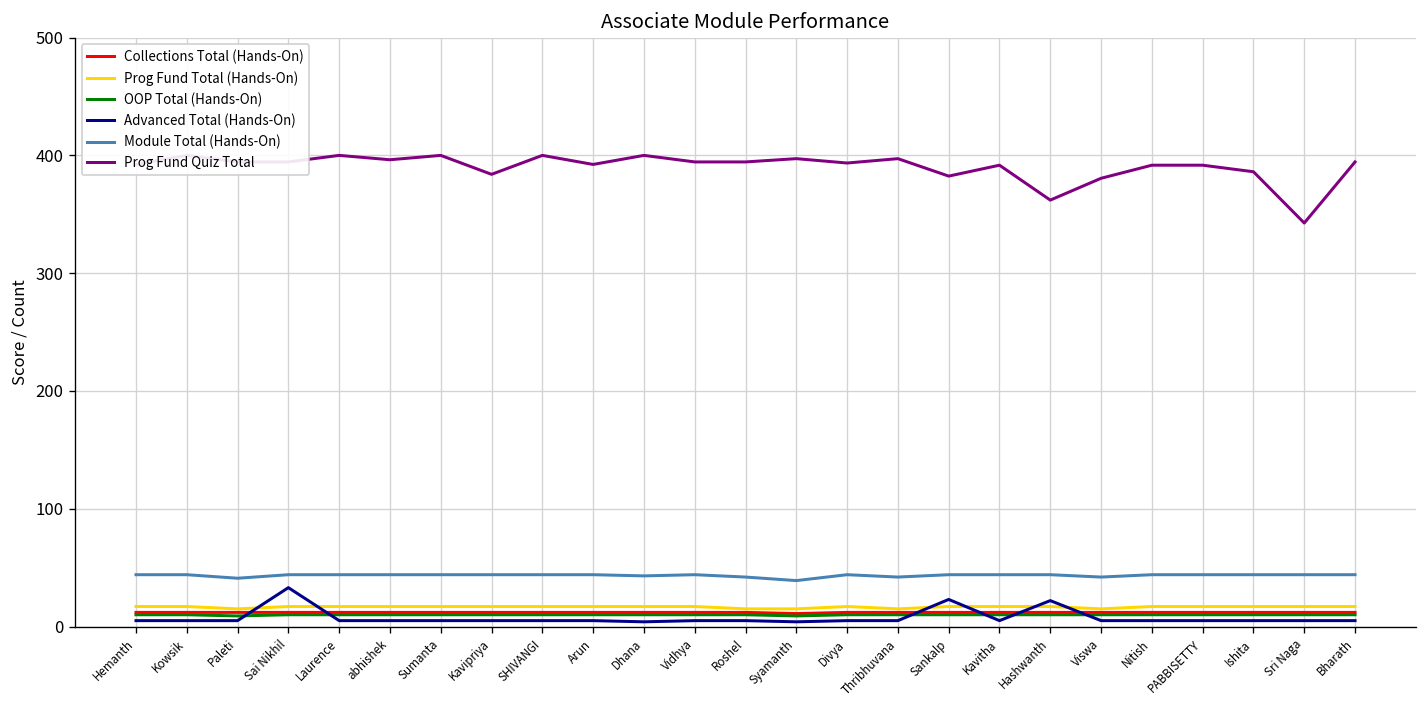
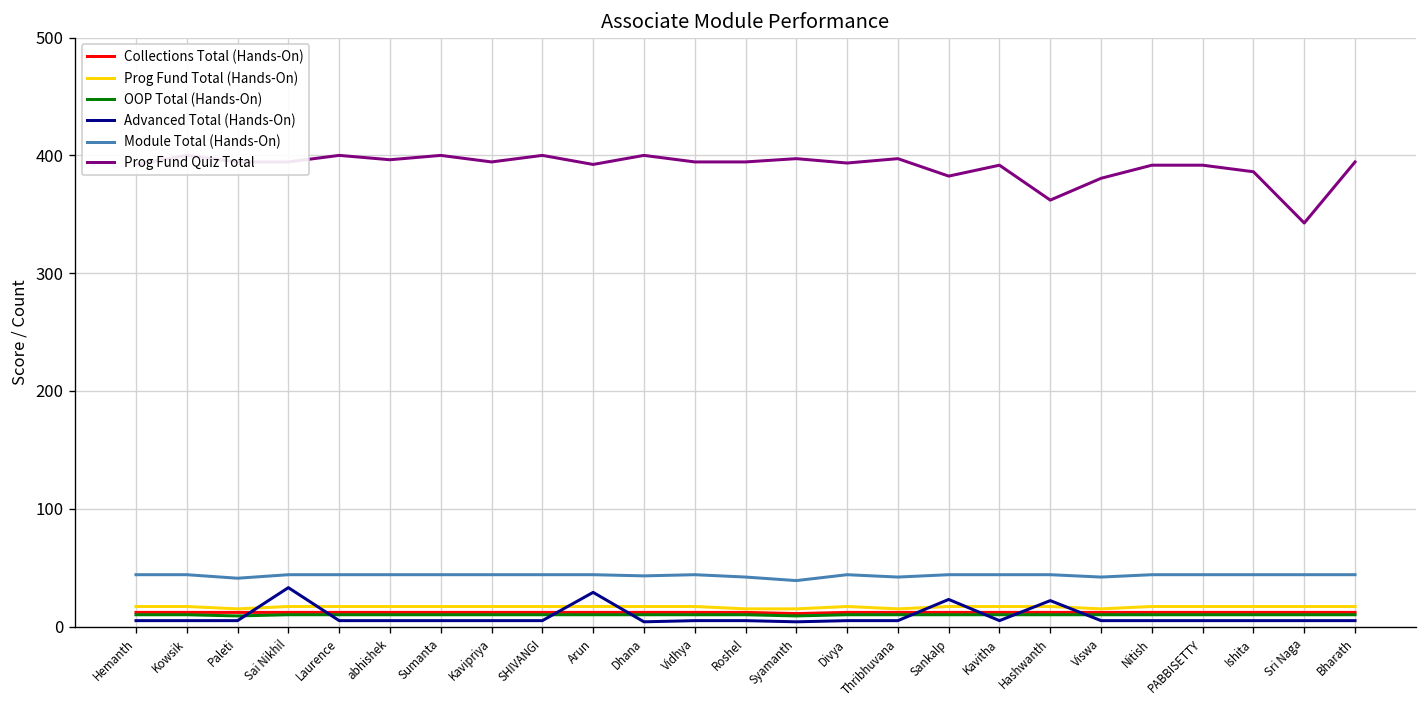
Prog Fund Quiz Total, Kavipriya: 380 -> 390
Advanced Total (Hands-On), Arun: 10 -> 30
